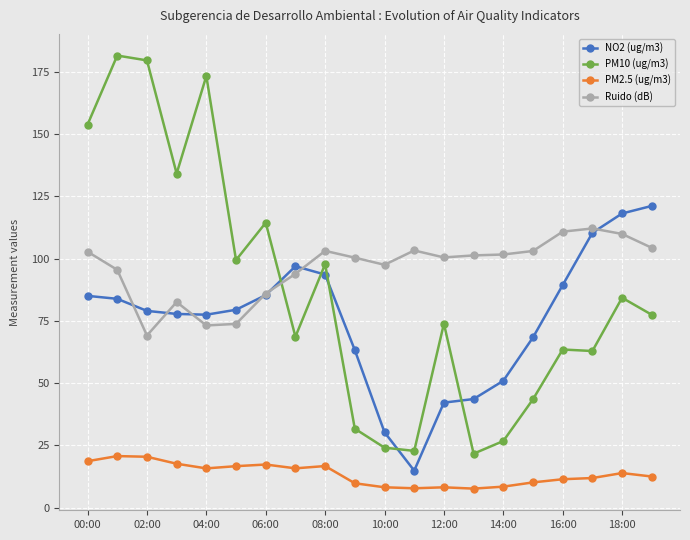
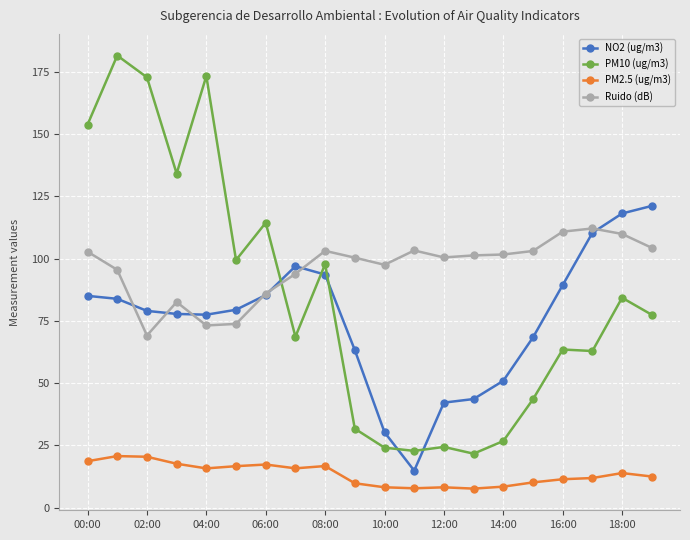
PM10 (ug/m3), 02:00: 180 -> 173
PM10 (ug/m3), 12:00: 74 -> 24
